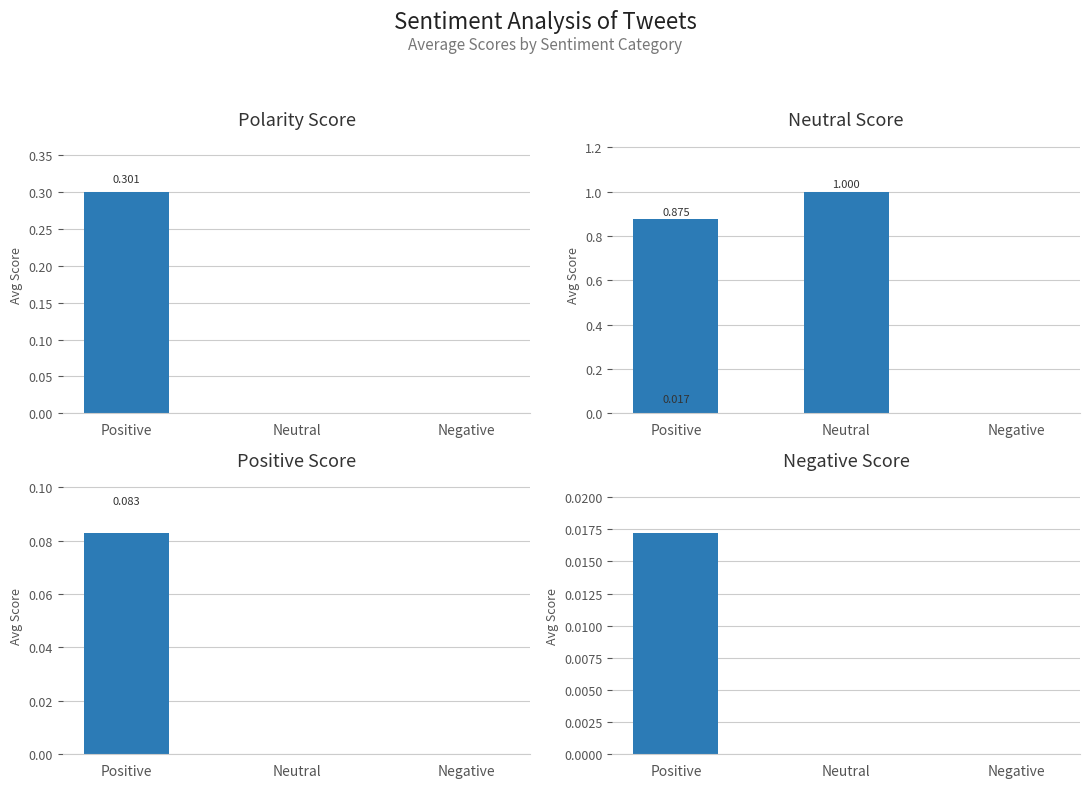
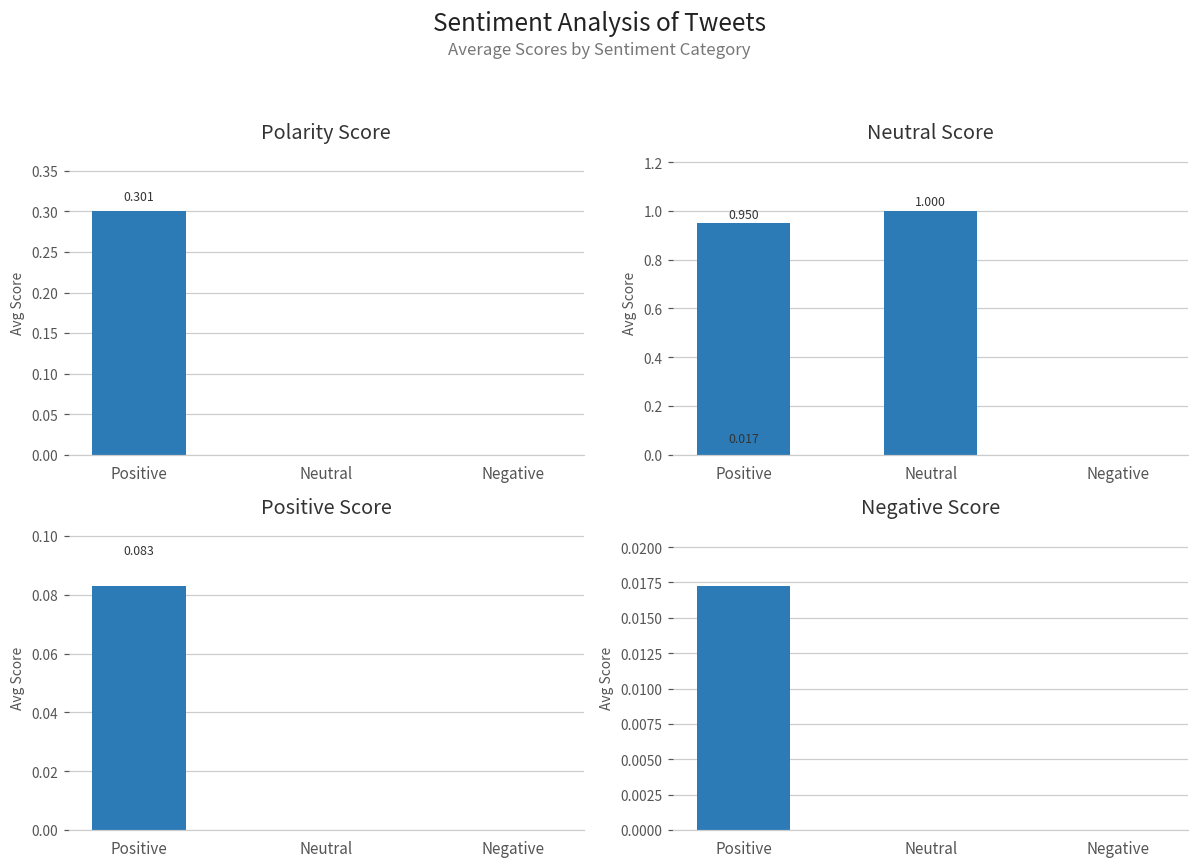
Neutral Score, Positive: 0.875 -> 0.950
